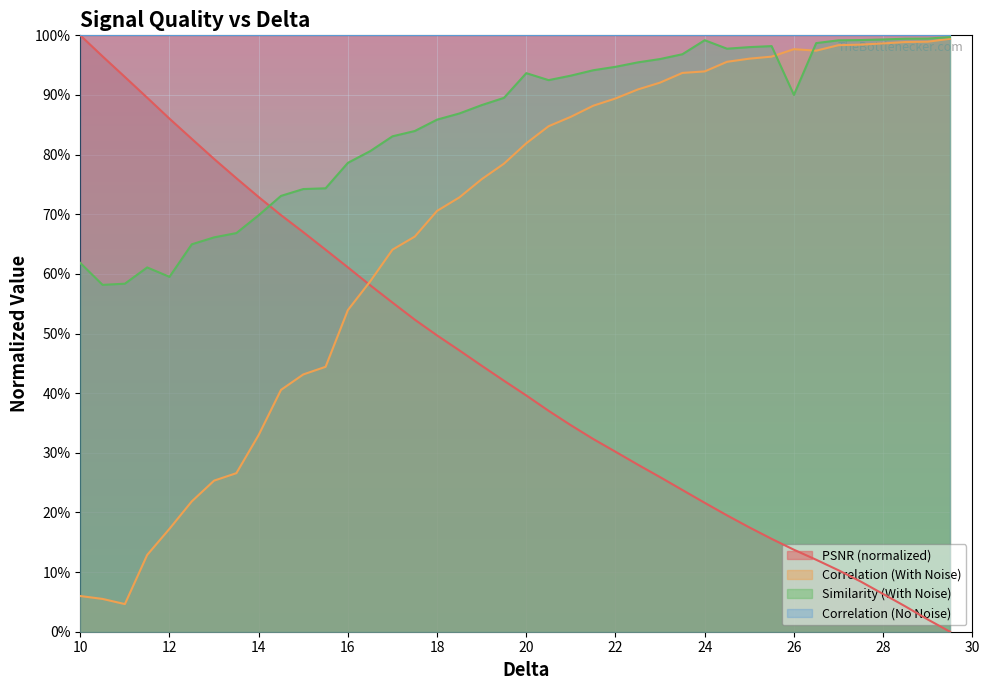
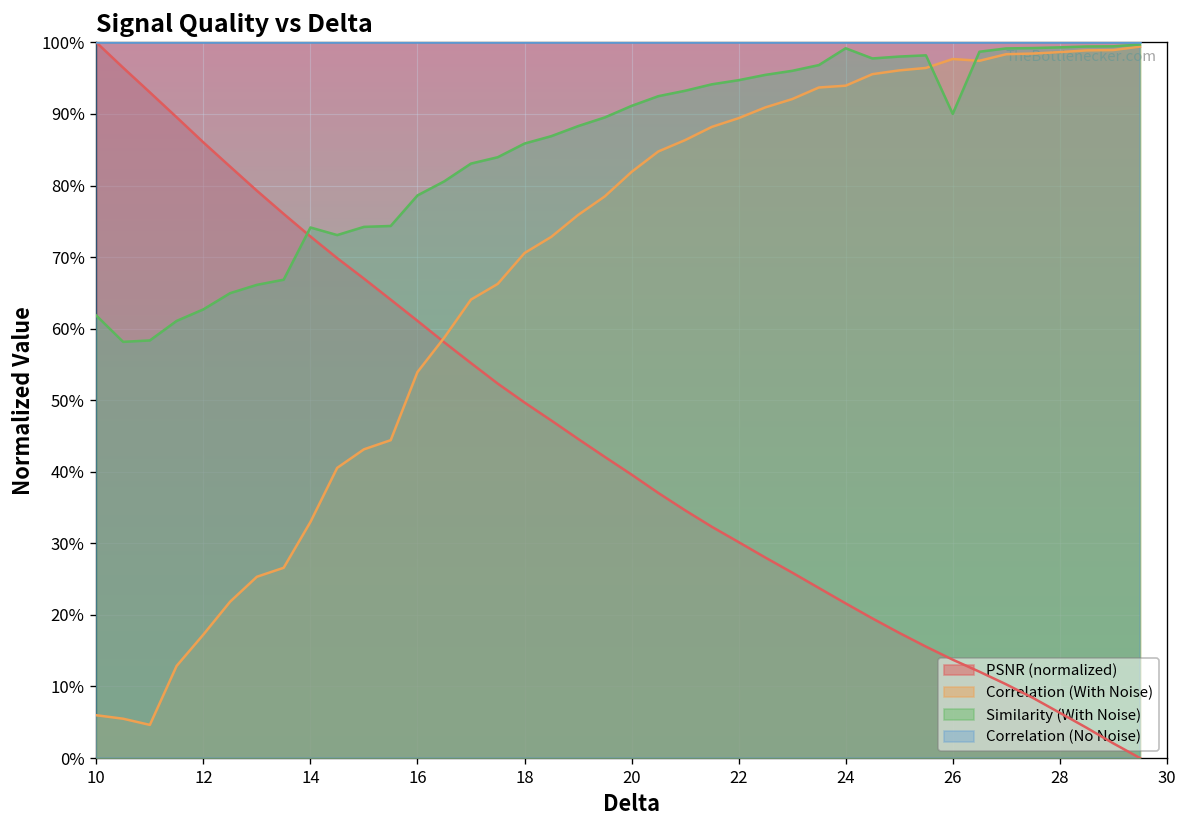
Similarity (With Noise), 12: 60% -> 63%
Similarity (With Noise), 14: 70% -> 74%
Similarity (With Noise), 20: 94% -> 91%
